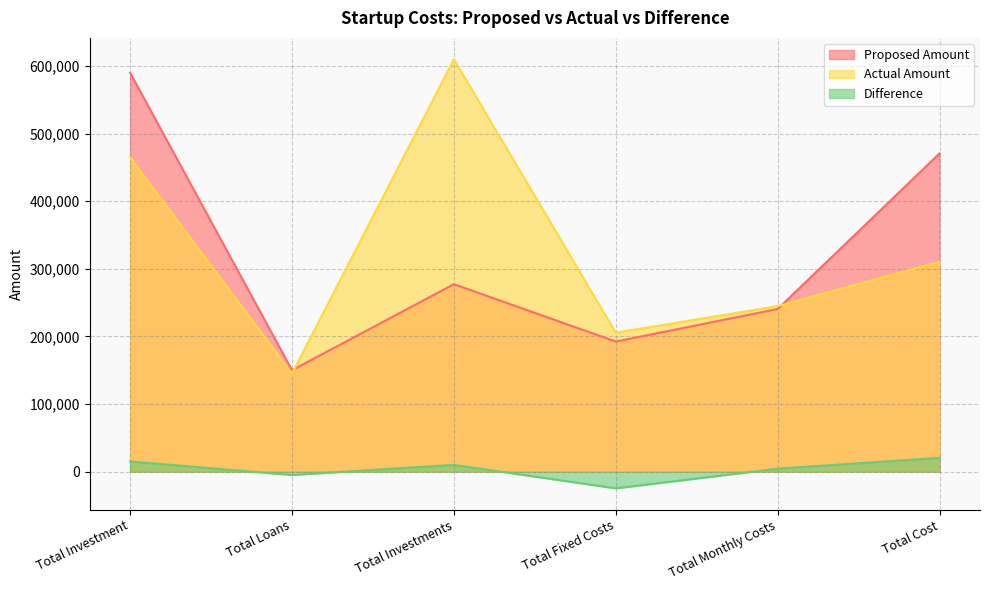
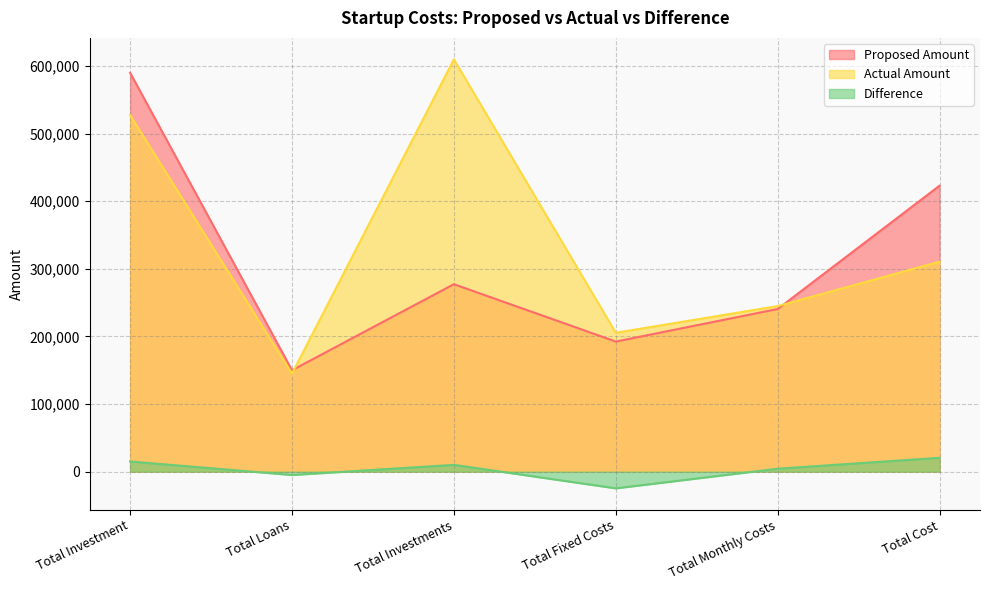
Actual Amount, Total Investment: 470,000 -> 530,000
Proposed Amount, Total Cost: 470,000 -> 420,000
